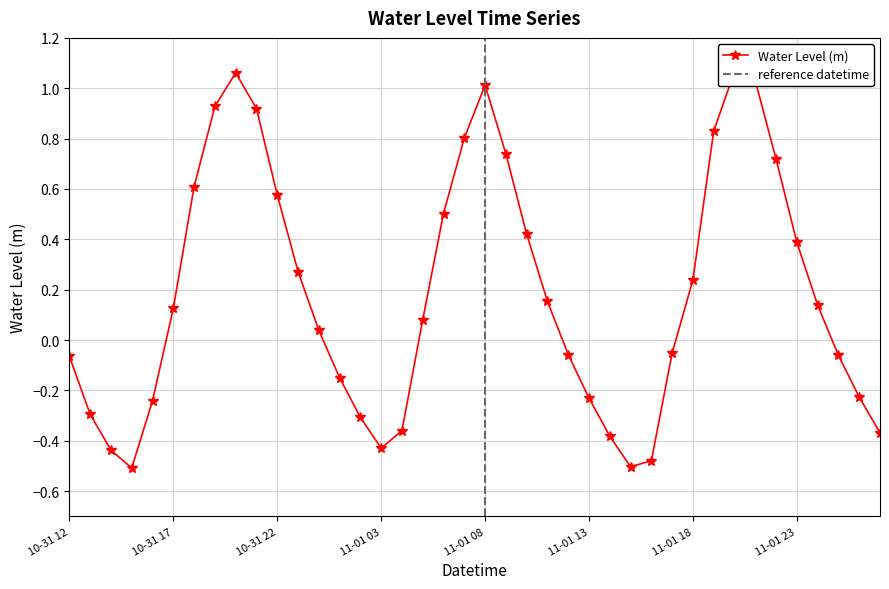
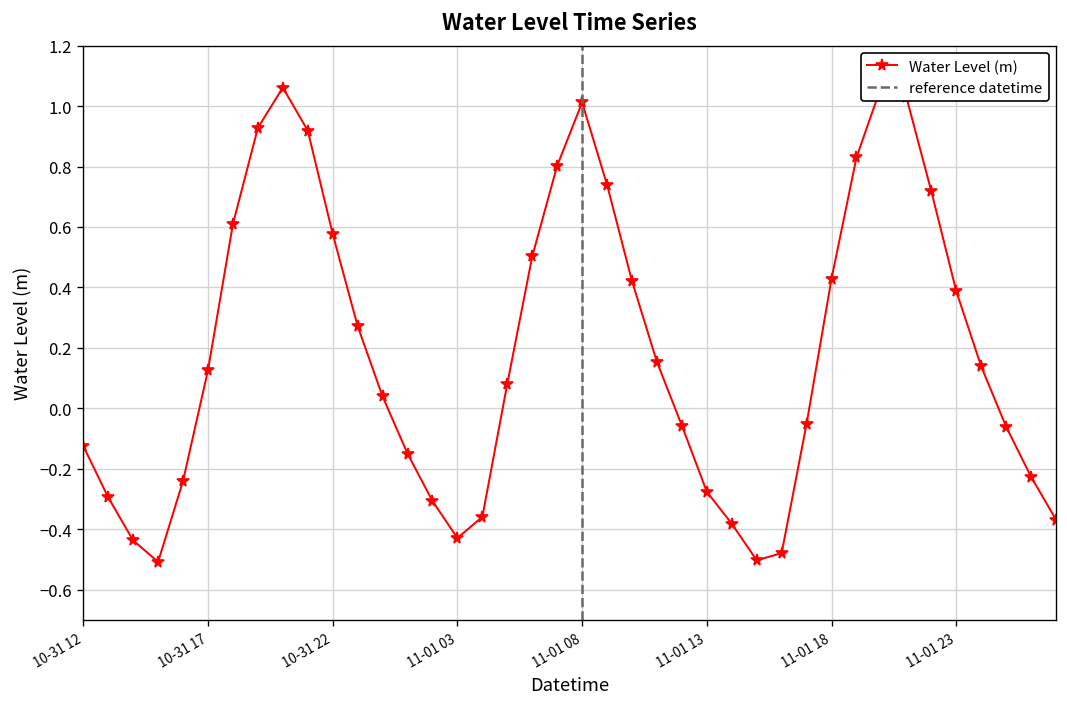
10-31 12: -0.06 -> -0.12
11-01 13: -0.23 -> -0.28
11-01 18: 0.24 -> 0.43
